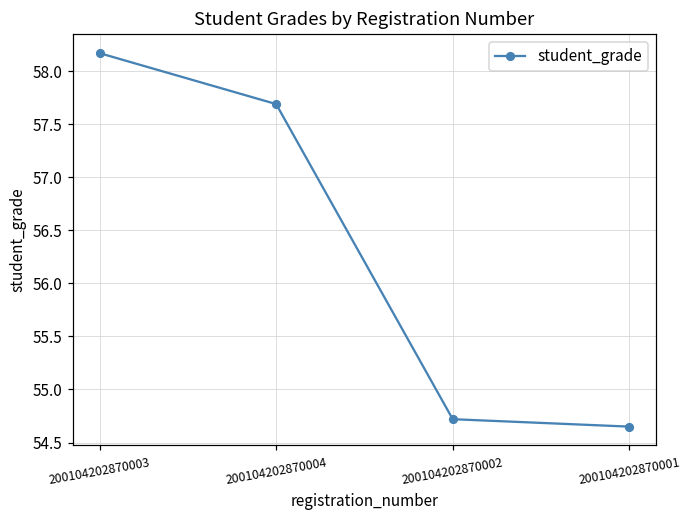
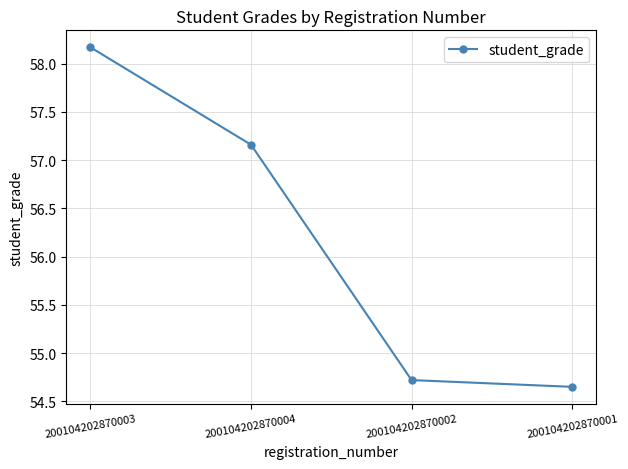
200104202870004: 57.7 -> 57.2
